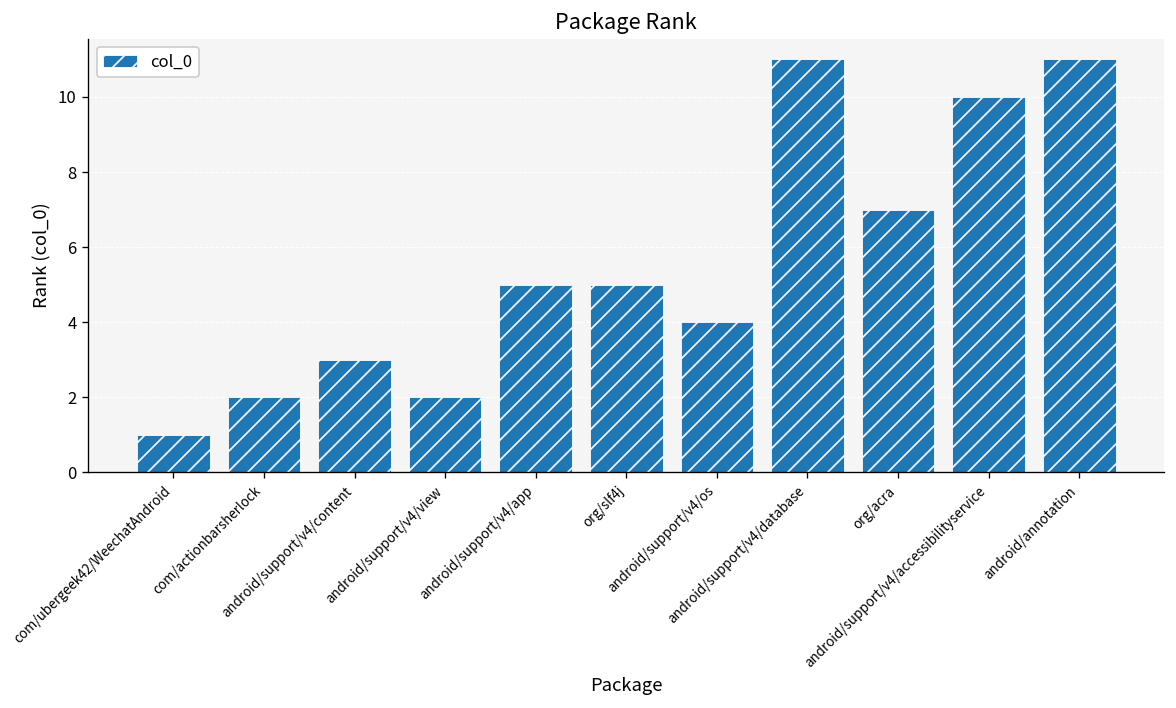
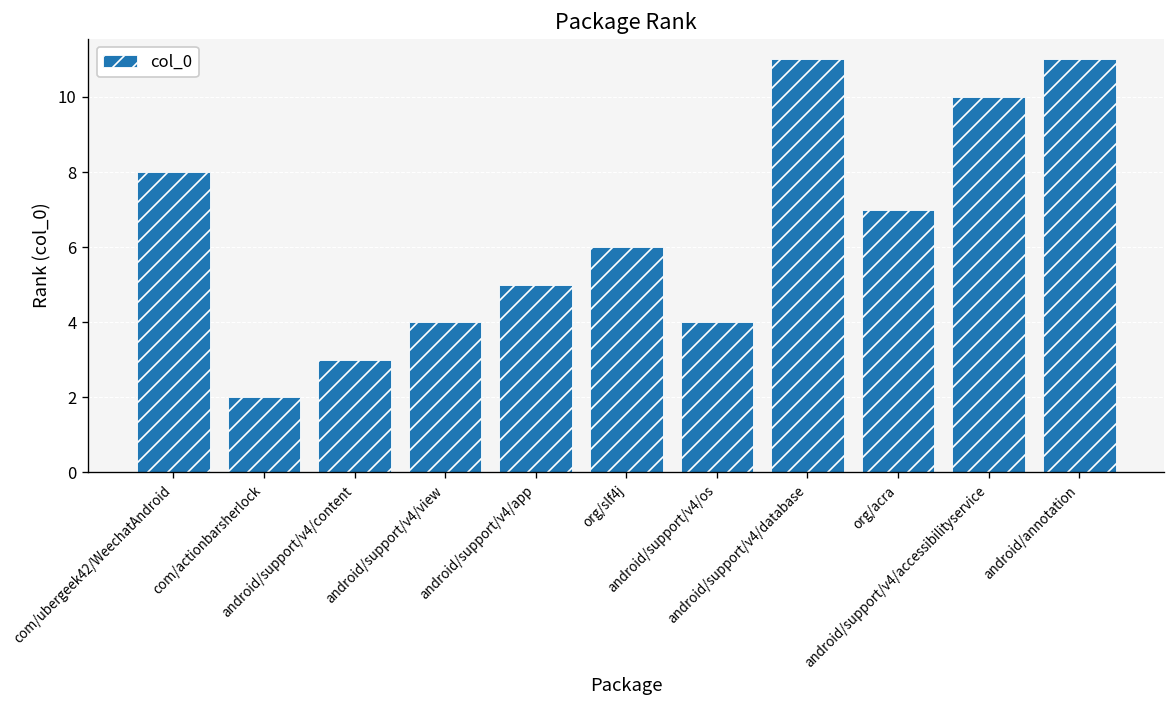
com/ubergeek42/WeechatAndroid: 1 -> 8
android/support/v4/view: 2 -> 4
org/slf4j: 5 -> 6
